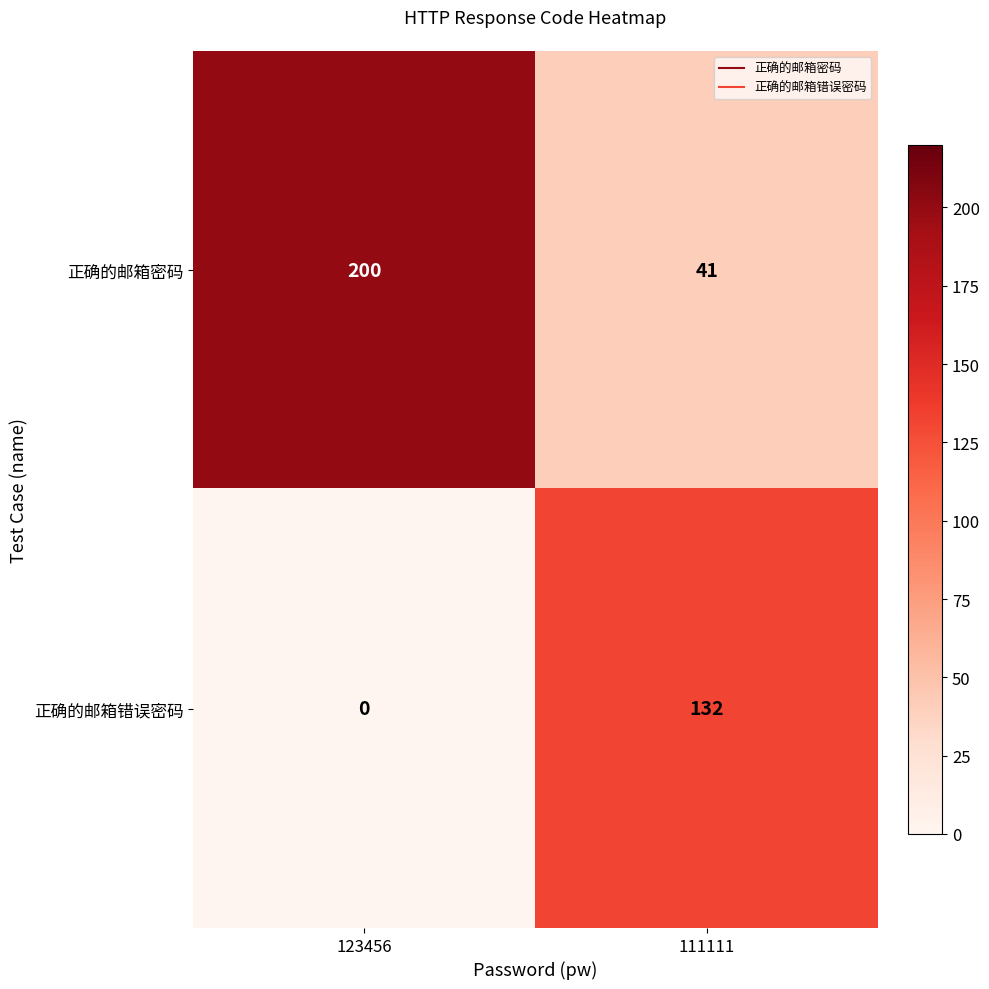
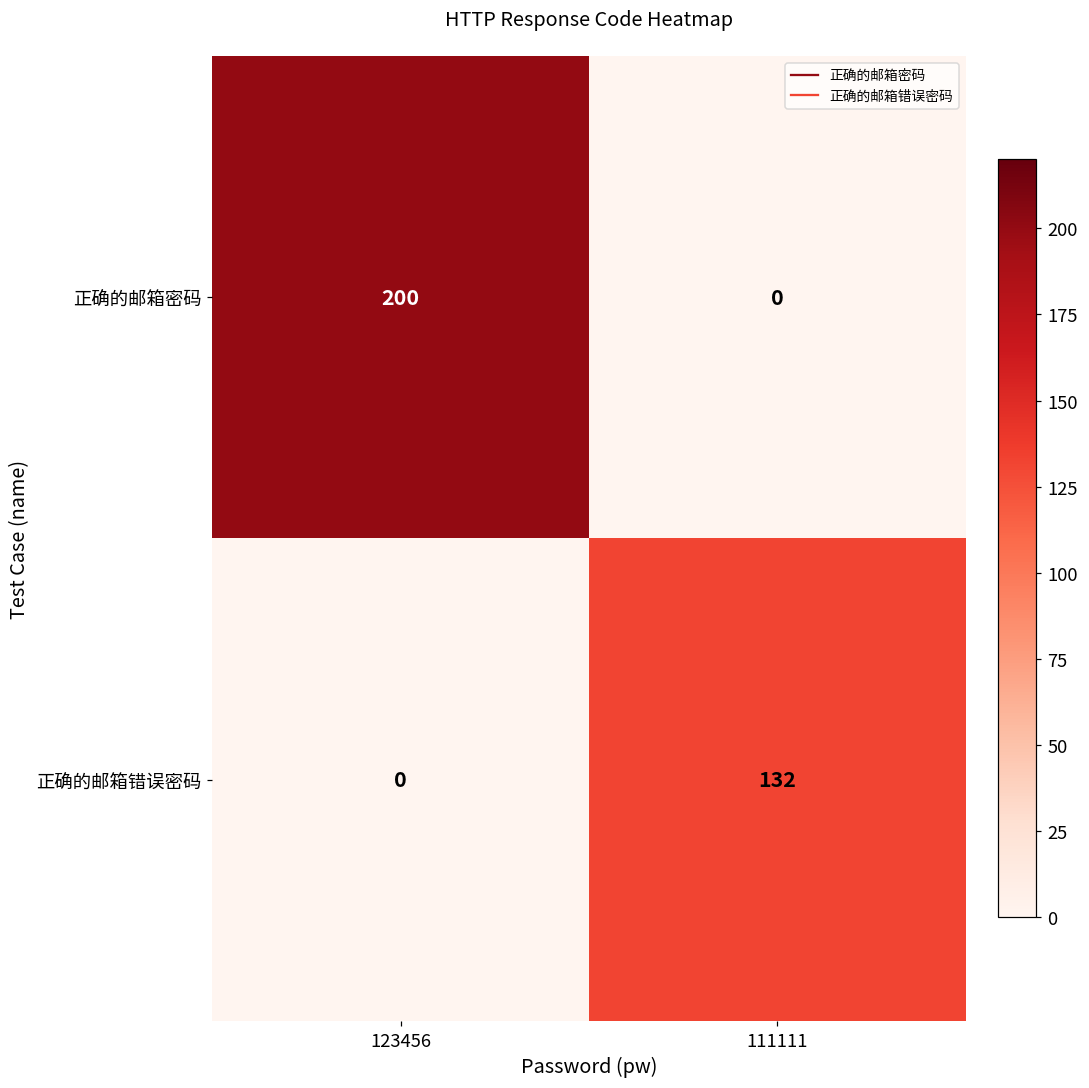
正确的邮箱密码, 111111: 41 -> 0
